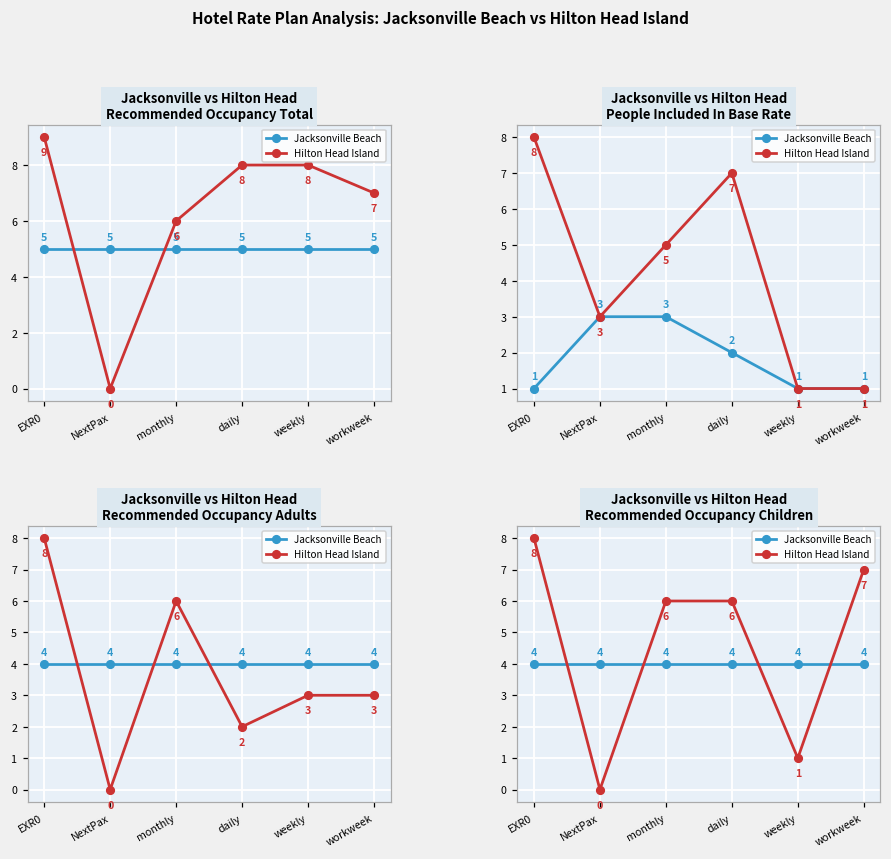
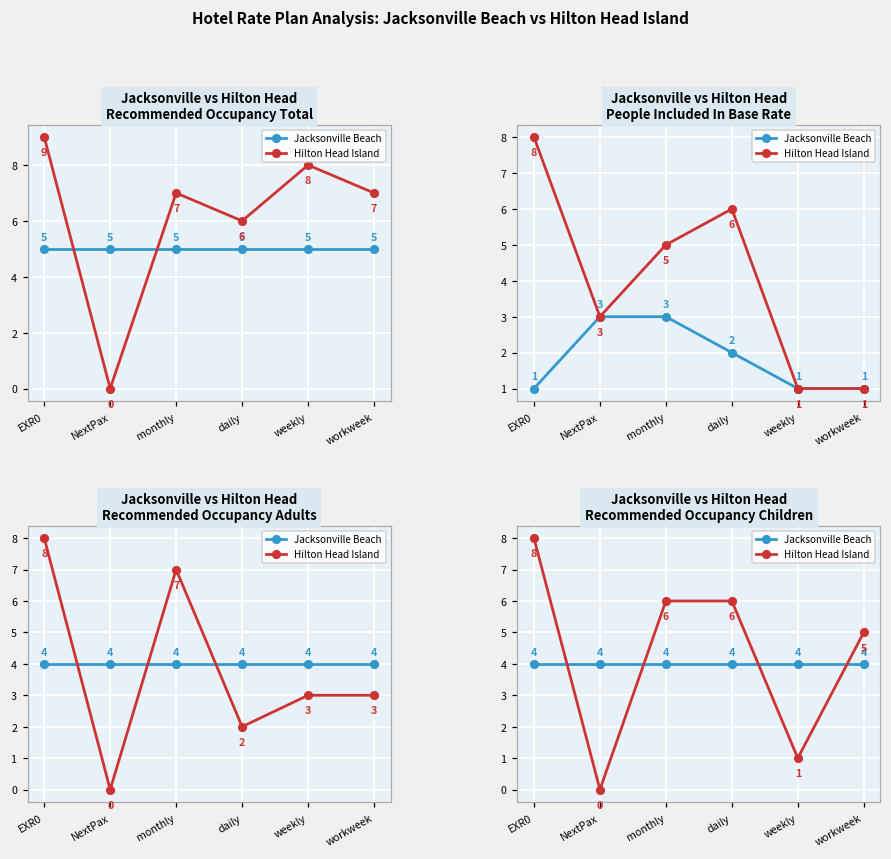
Jacksonville vs Hilton Head Recommended Occupancy Total, Hilton Head Island, monthly: 6 -> 7
Jacksonville vs Hilton Head Recommended Occupancy Total, Hilton Head Island, daily: 8 -> 6
Jacksonville vs Hilton Head People Included In Base Rate, Hilton Head Island, daily: 7 -> 6
Jacksonville vs Hilton Head Recommended Occupancy Adults, Hilton Head Island, monthly: 6 -> 7
Jacksonville vs Hilton Head Recommended Occupancy Children, Hilton Head Island, workweek: 7 -> 5
